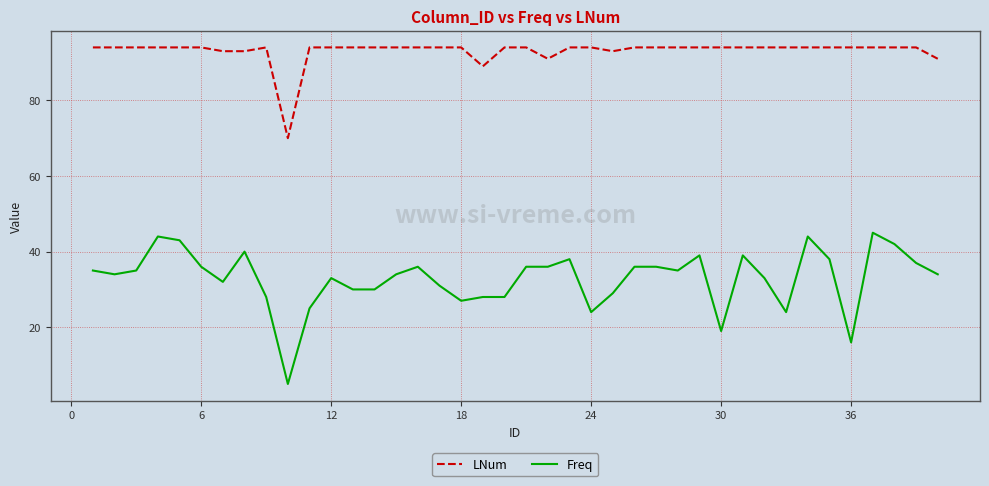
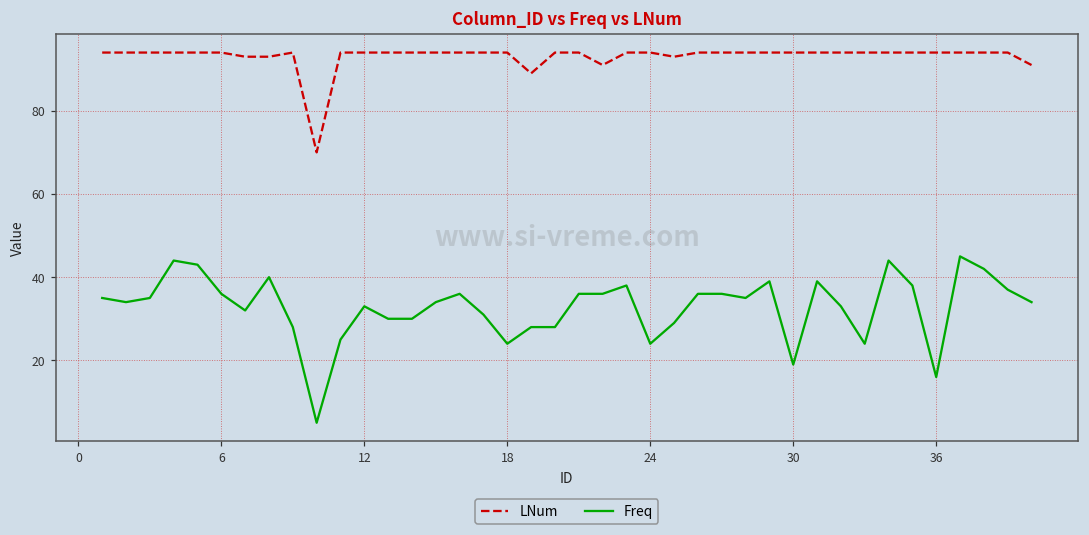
Freq, 18: 27 -> 24
